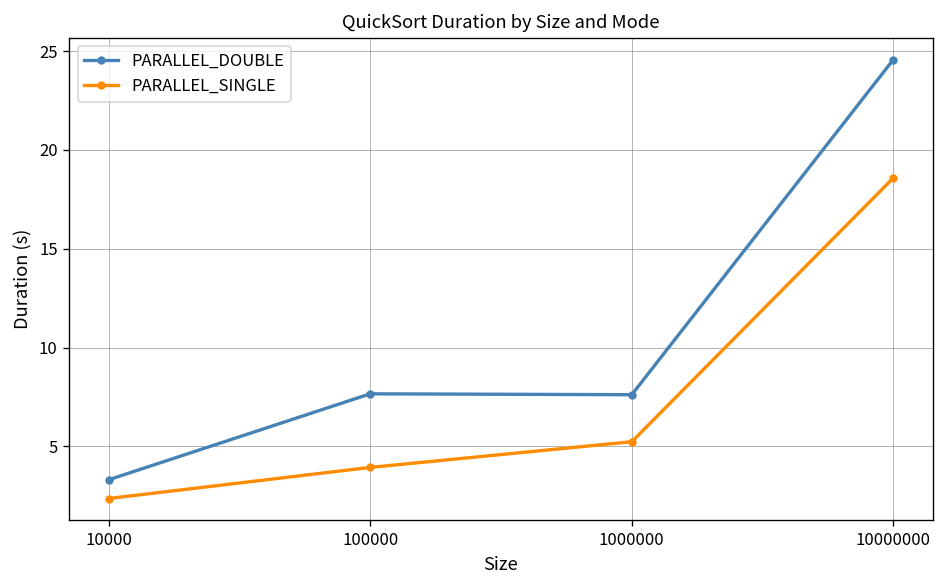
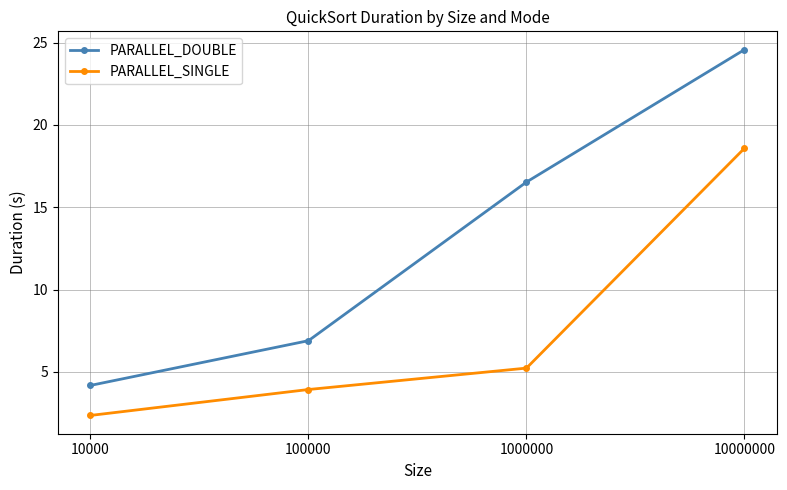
PARALLEL_DOUBLE, 10000: 3.3 -> 4.2
PARALLEL_DOUBLE, 100000: 7.7 -> 6.9
PARALLEL_DOUBLE, 1000000: 7.6 -> 16.5
